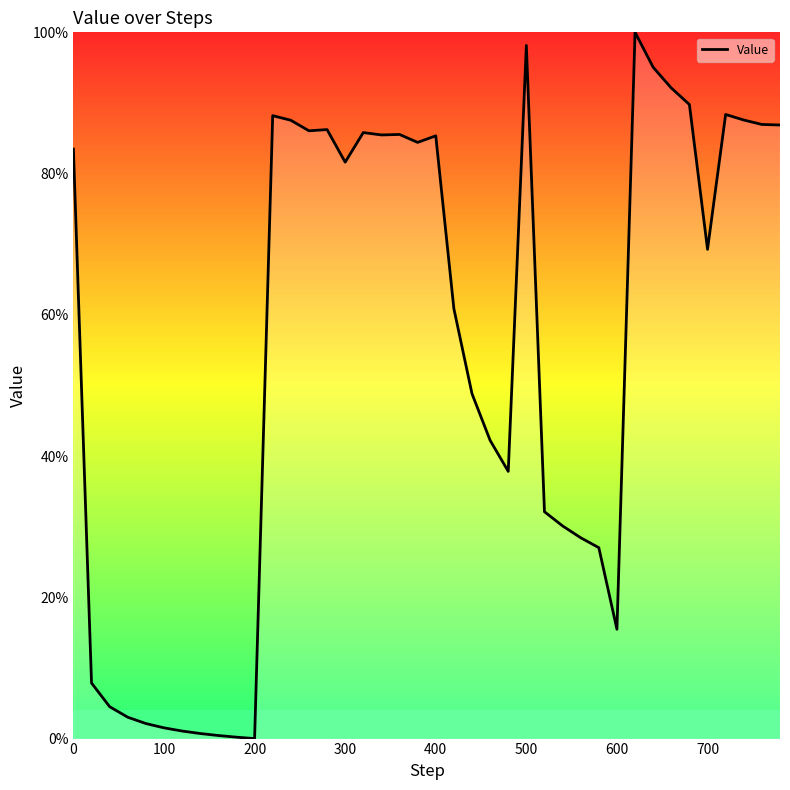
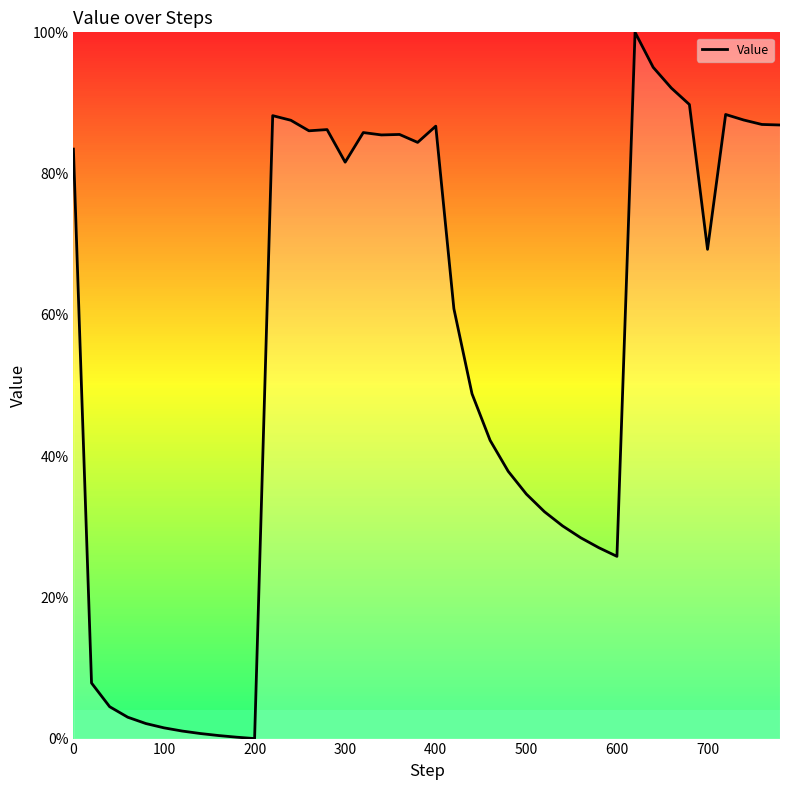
400: 85% -> 87%
500: 98% -> 35%
600: 15% -> 26%
